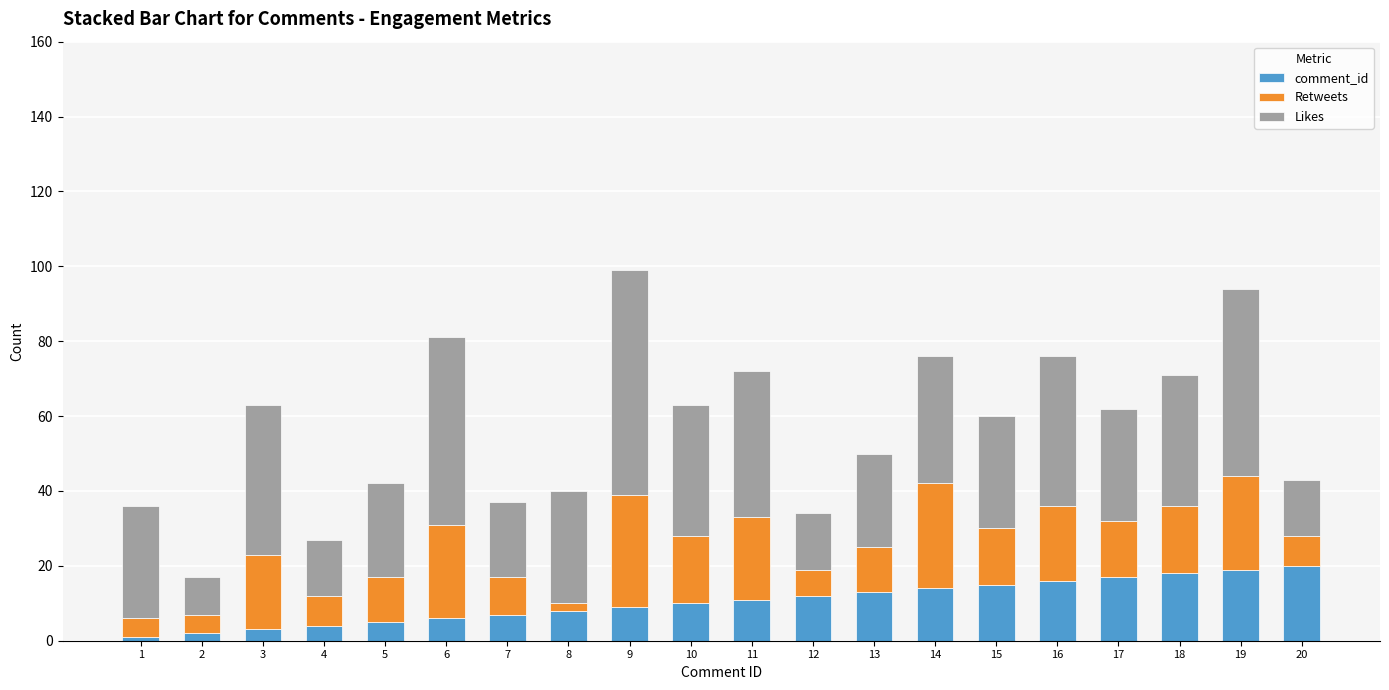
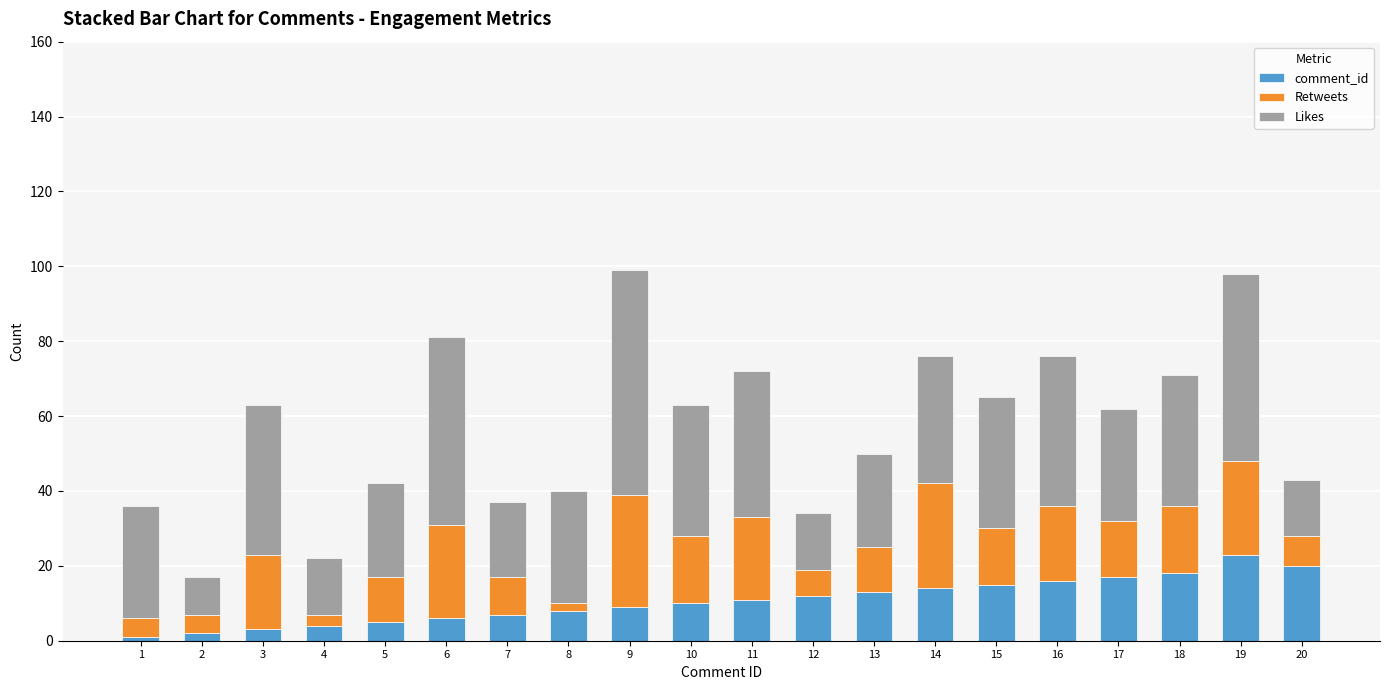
Retweets, 4: 8 -> 3
Likes, 15: 30 -> 35
comment_id, 19: 19 -> 23
